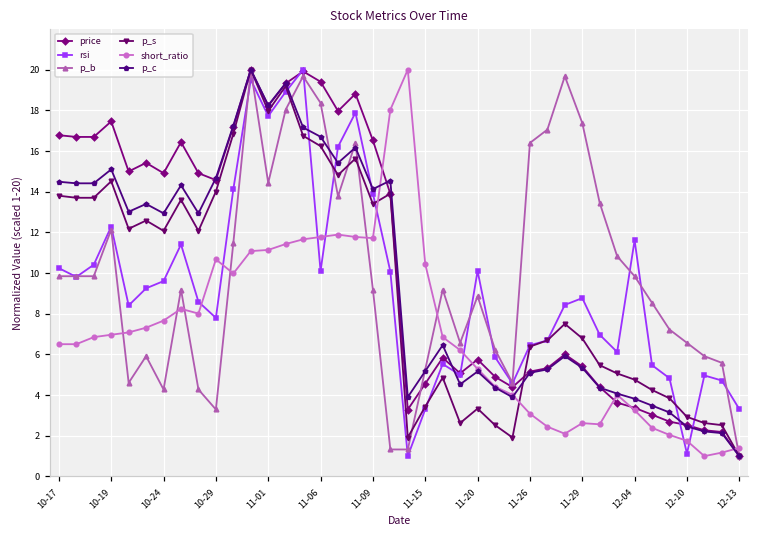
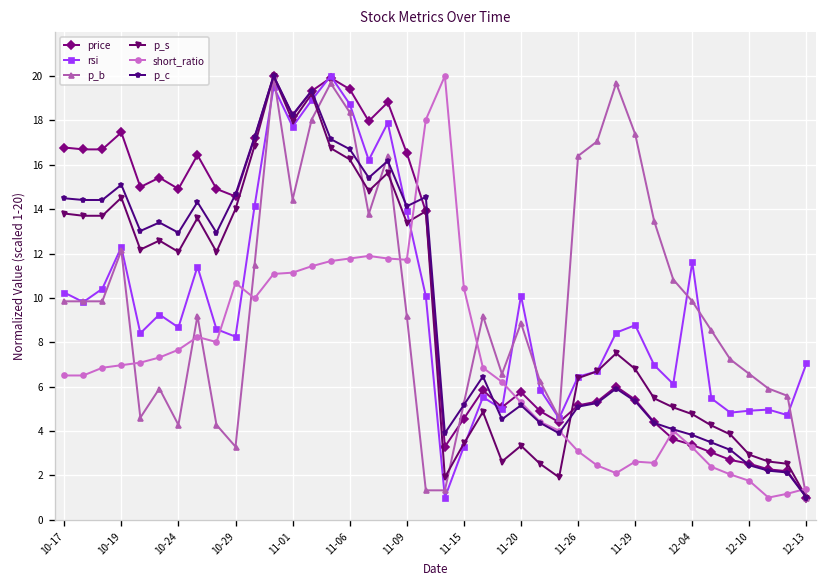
rsi, 10-24: 9.6 -> 8.7
rsi, 10-29: 7.8 -> 8.3
rsi, 11-06: 10.1 -> 18.7
rsi, 12-10: 1.1 -> 4.9
rsi, 12-13: 3.3 -> 7.0
